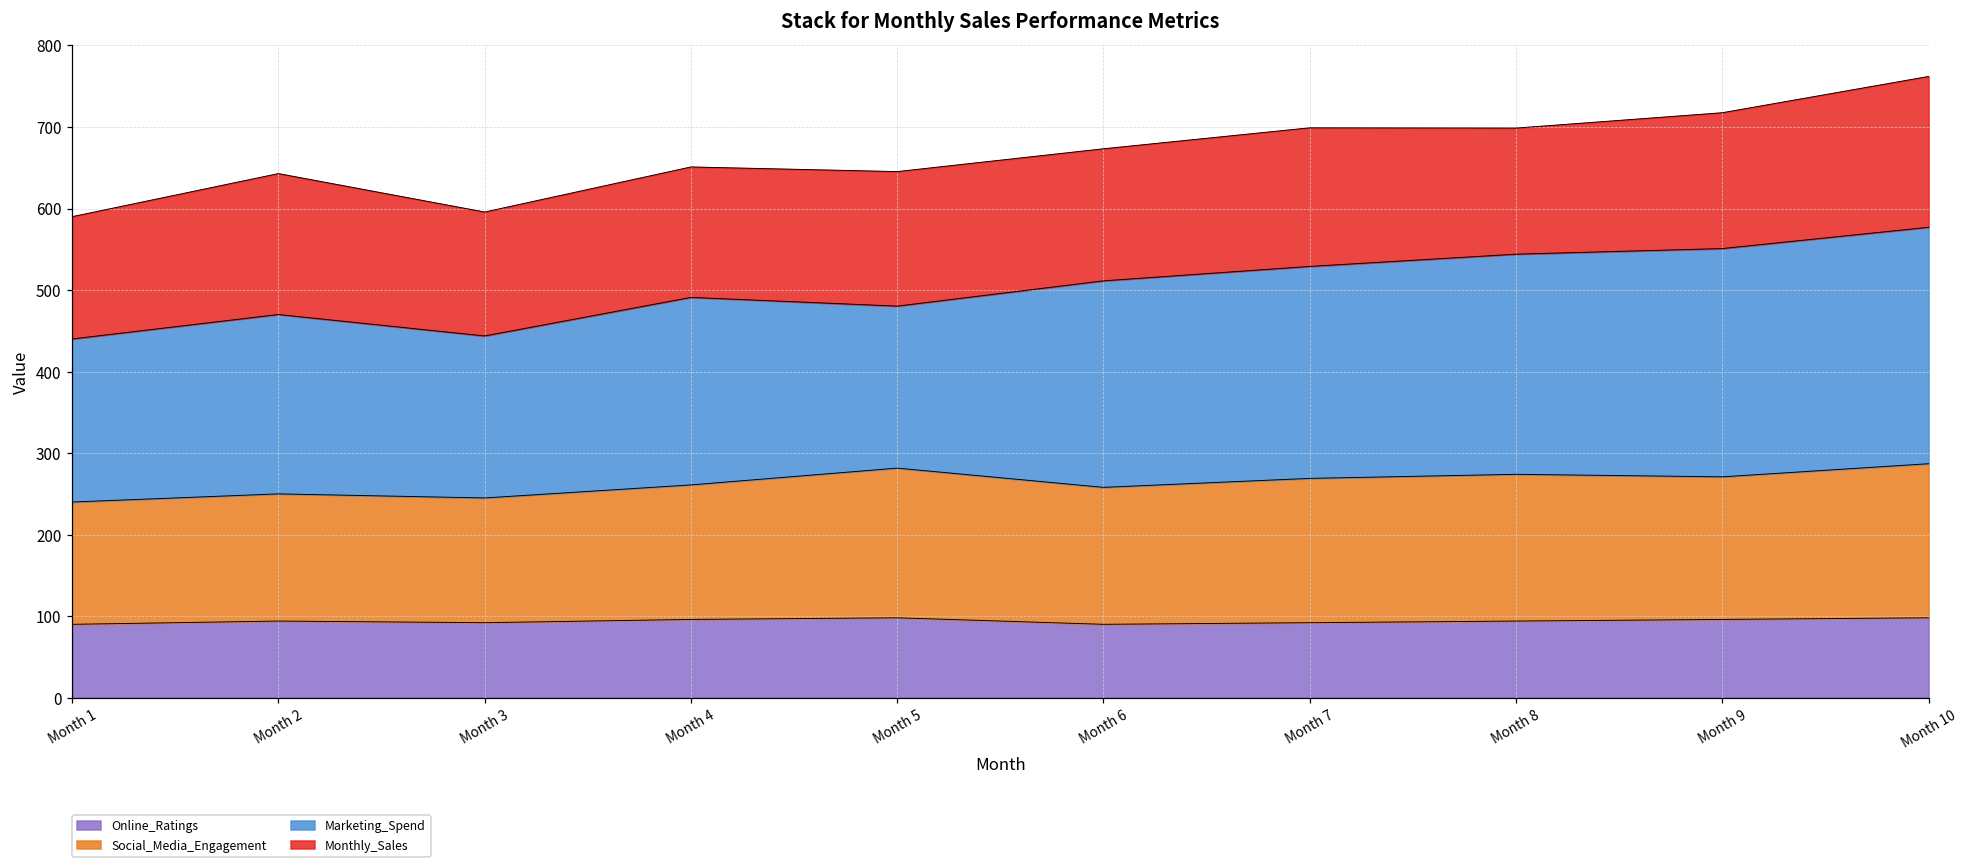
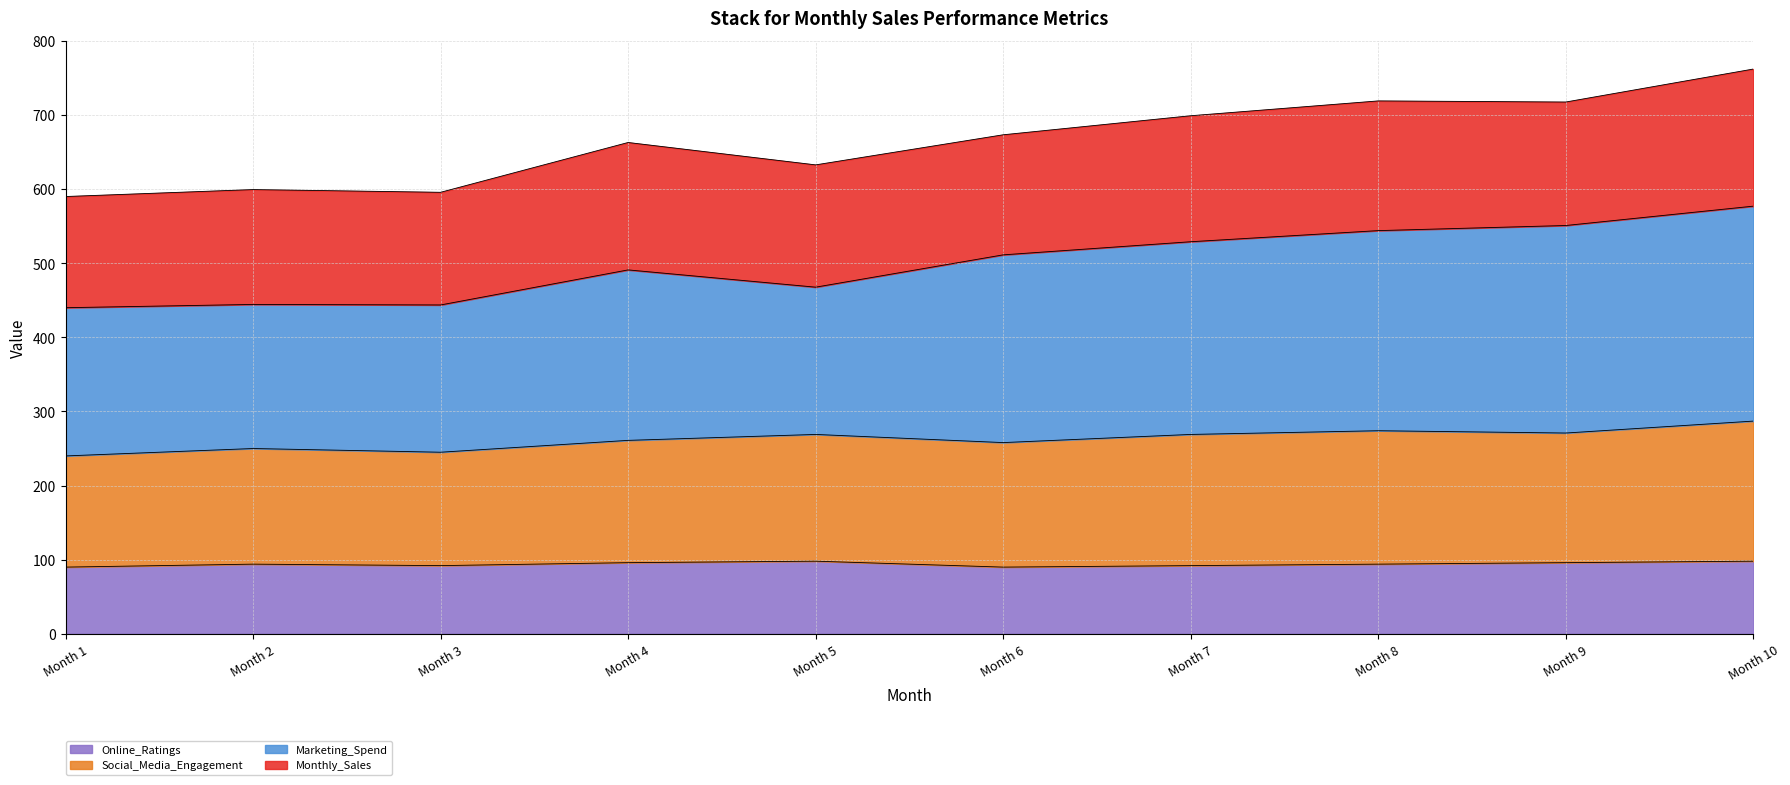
Marketing_Spend, Month 2: 220 -> 190
Monthly_Sales, Month 2: 170 -> 160
Monthly_Sales, Month 4: 160 -> 170
Social_Media_Engagement, Month 5: 180 -> 170
Monthly_Sales, Month 8: 150 -> 180
